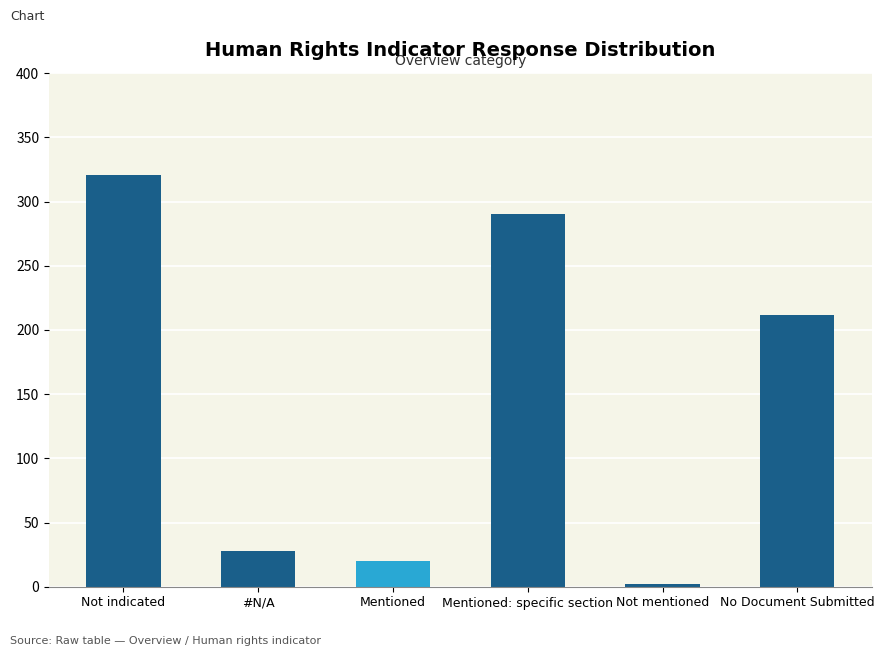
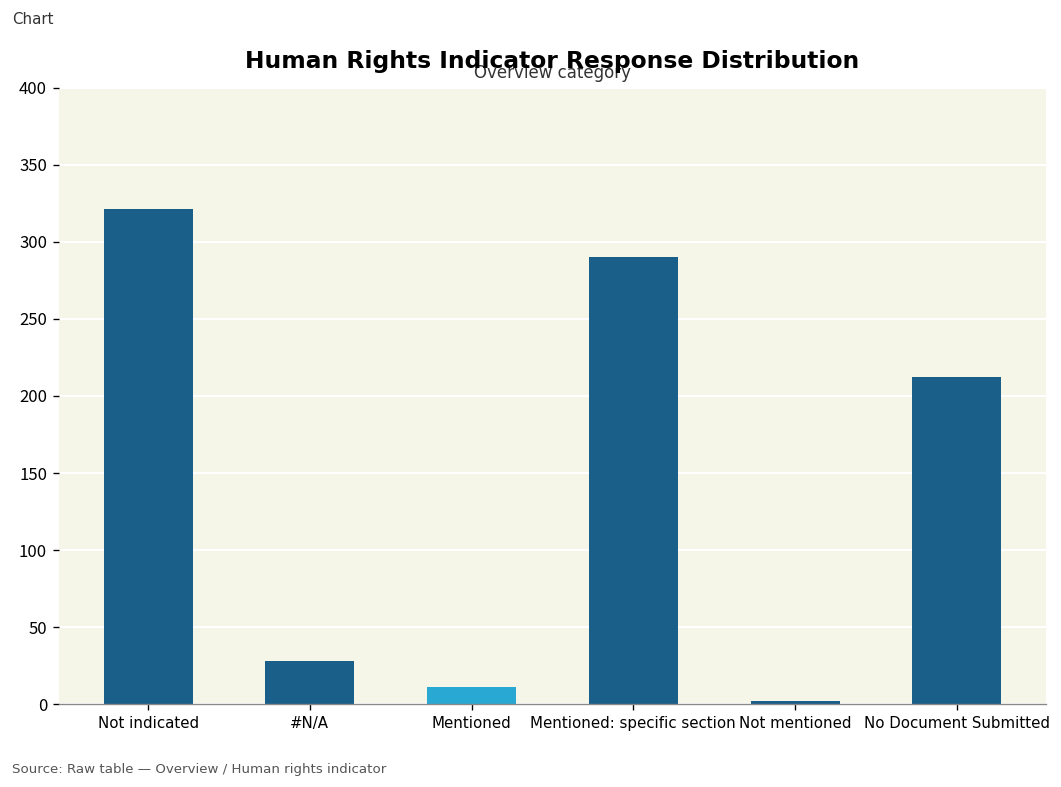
Mentioned: 20 -> 11
